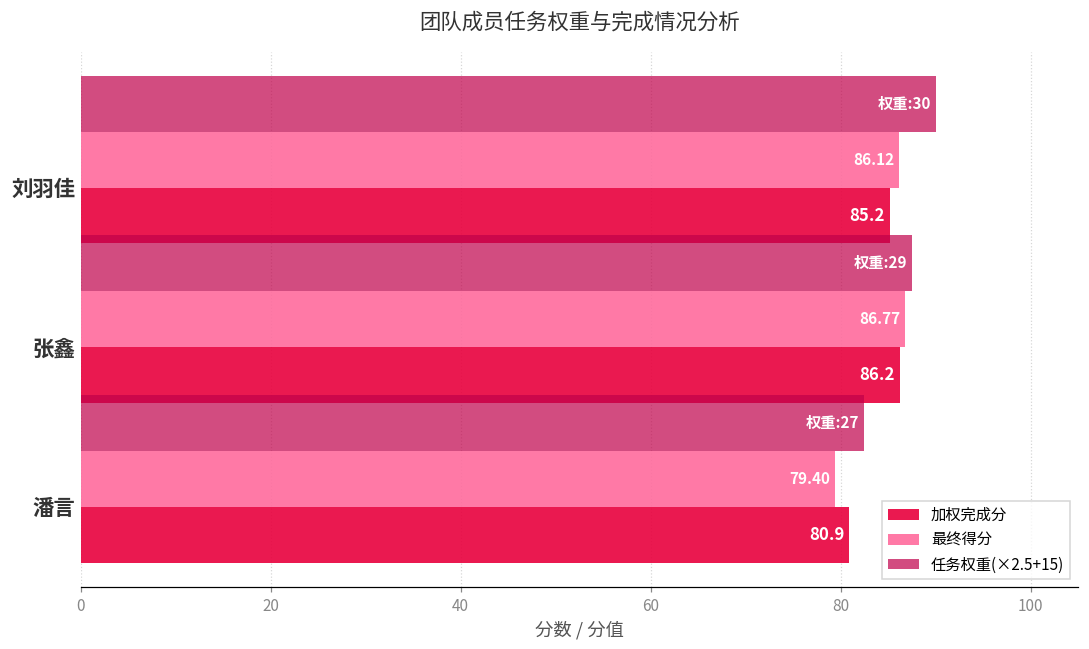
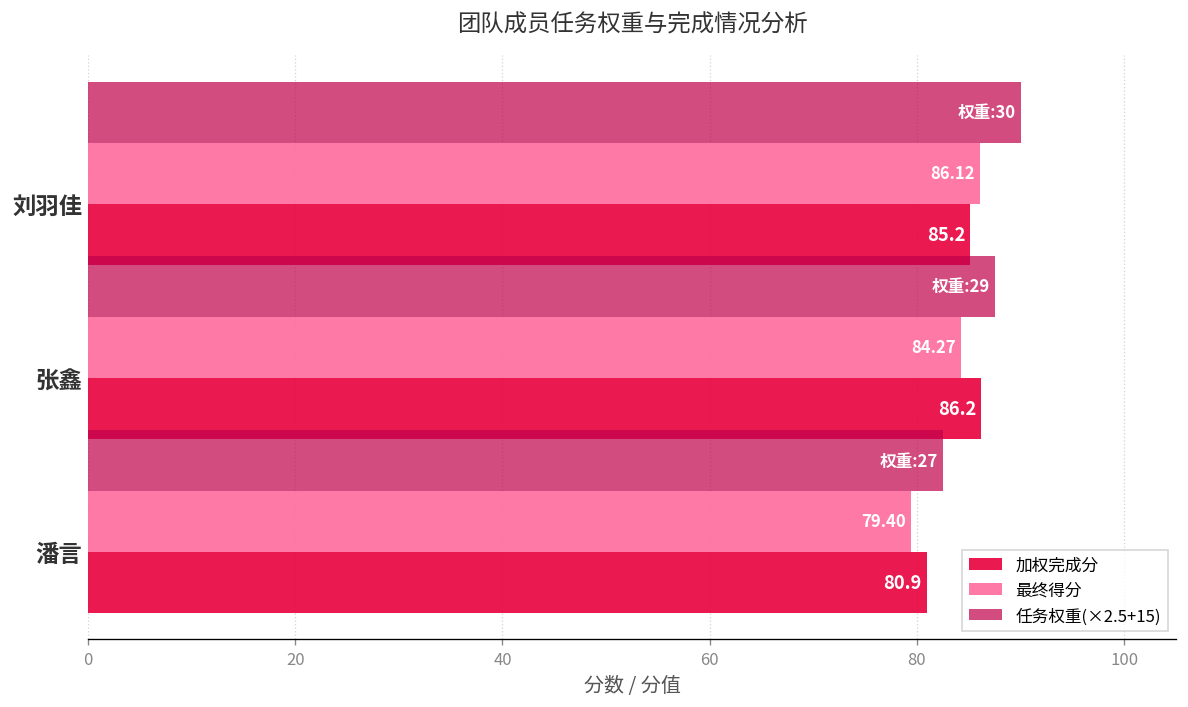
最终得分, 张鑫: 86.77 -> 84.27
